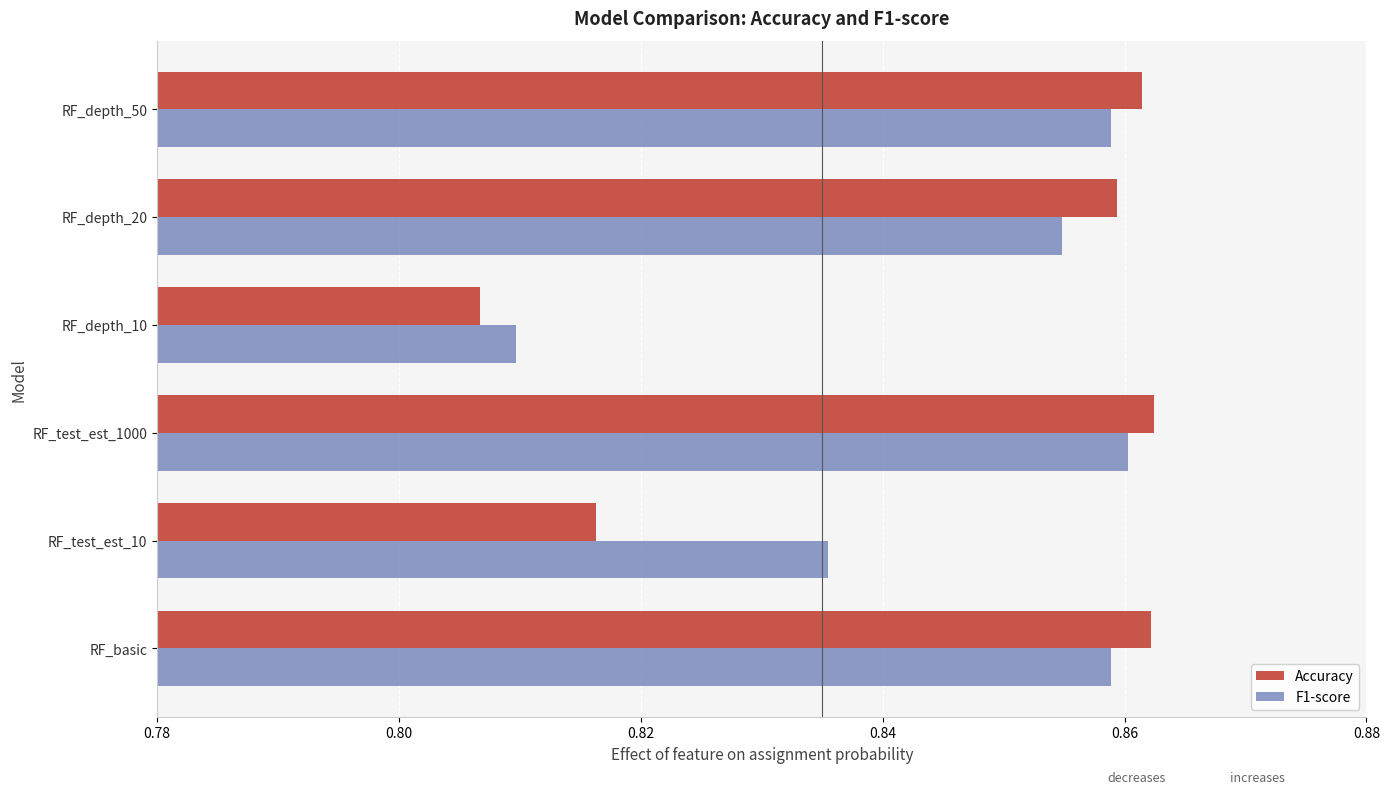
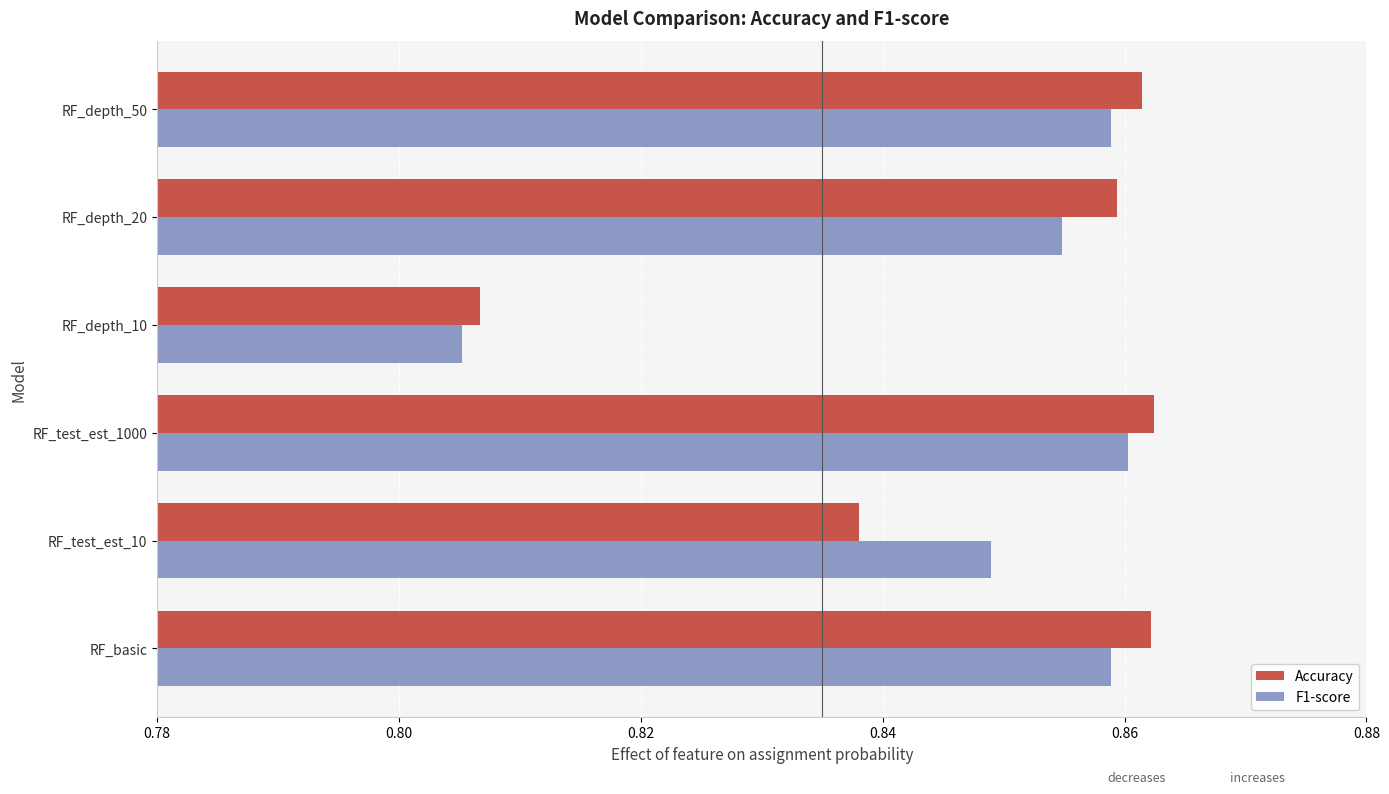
F1-score, RF_depth_10: 0.8097 -> 0.8052
Accuracy, RF_test_est_10: 0.8163 -> 0.8380
F1-score, RF_test_est_10: 0.8355 -> 0.8489
